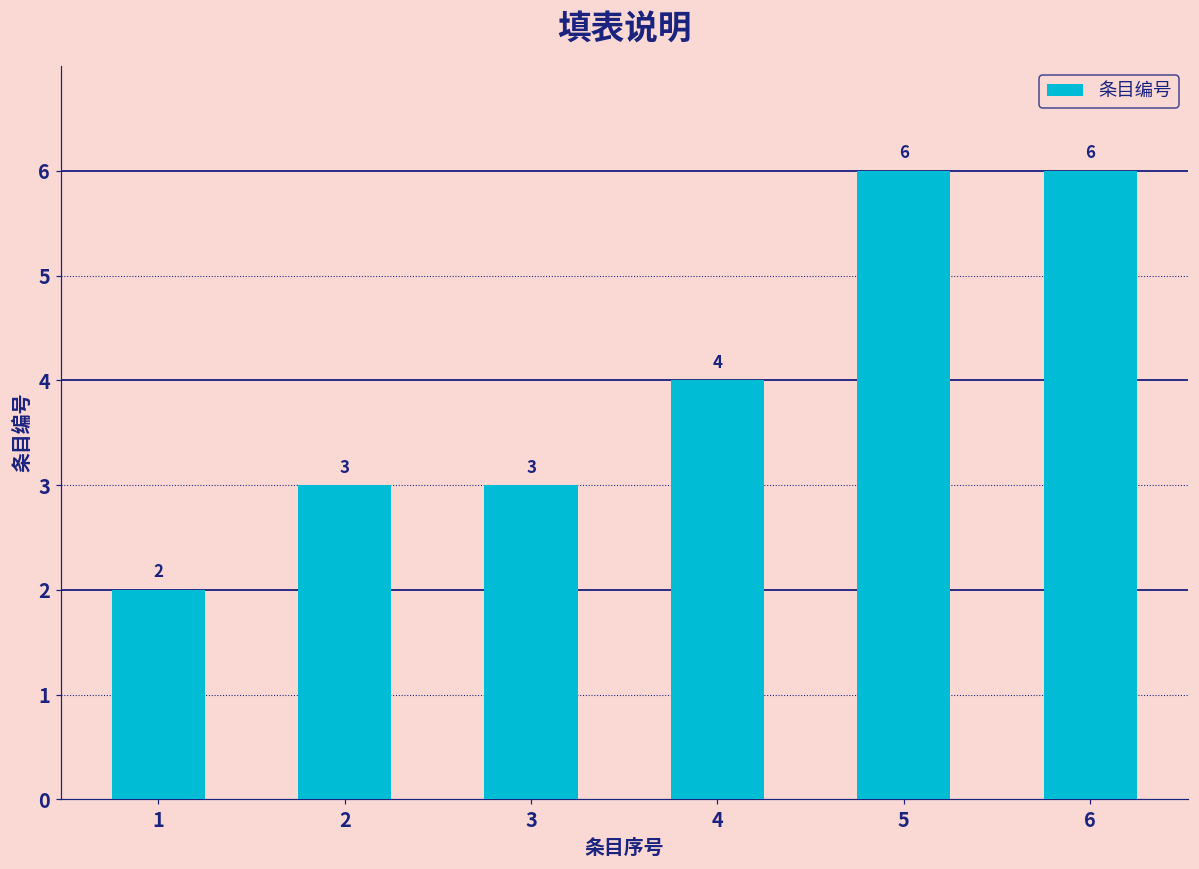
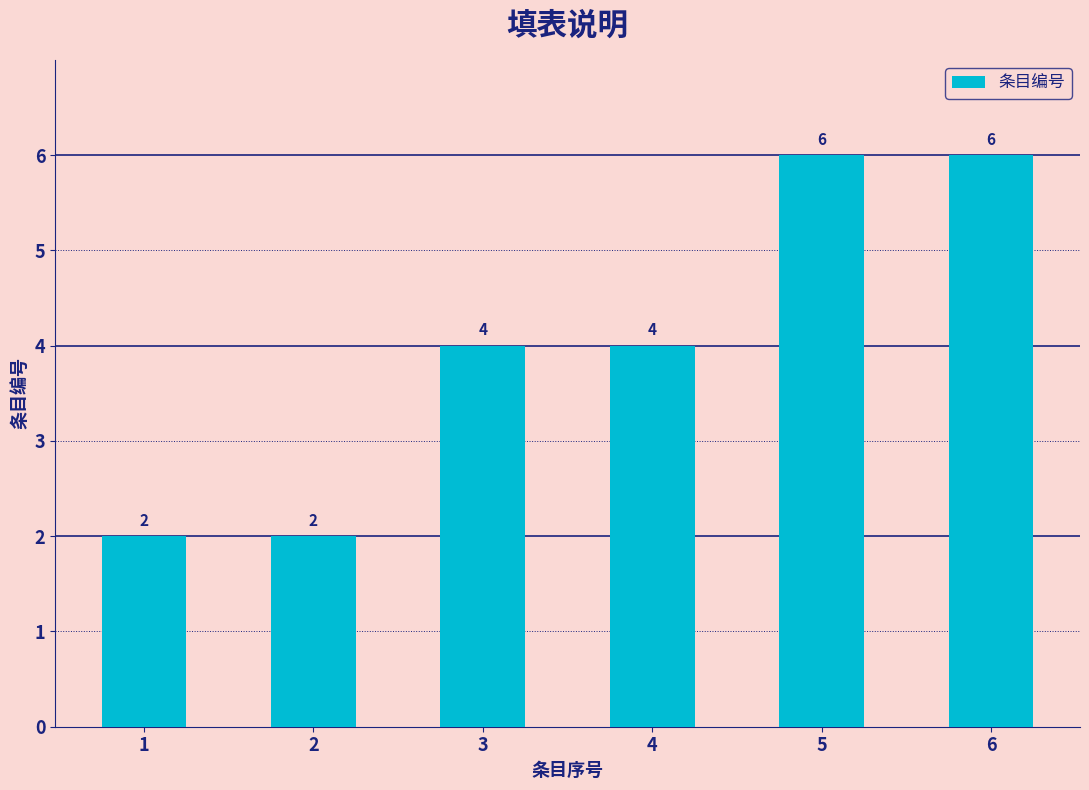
2: 3 -> 2
3: 3 -> 4
